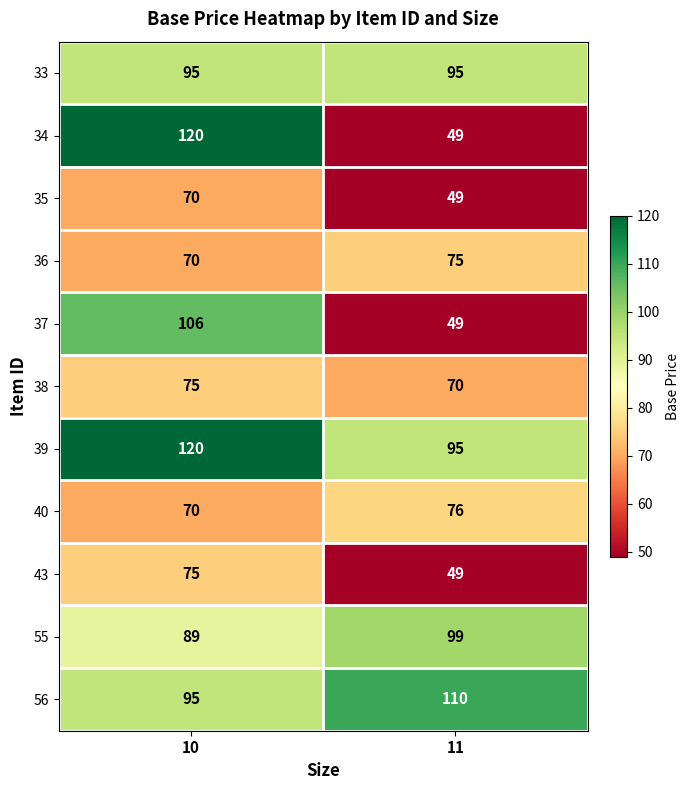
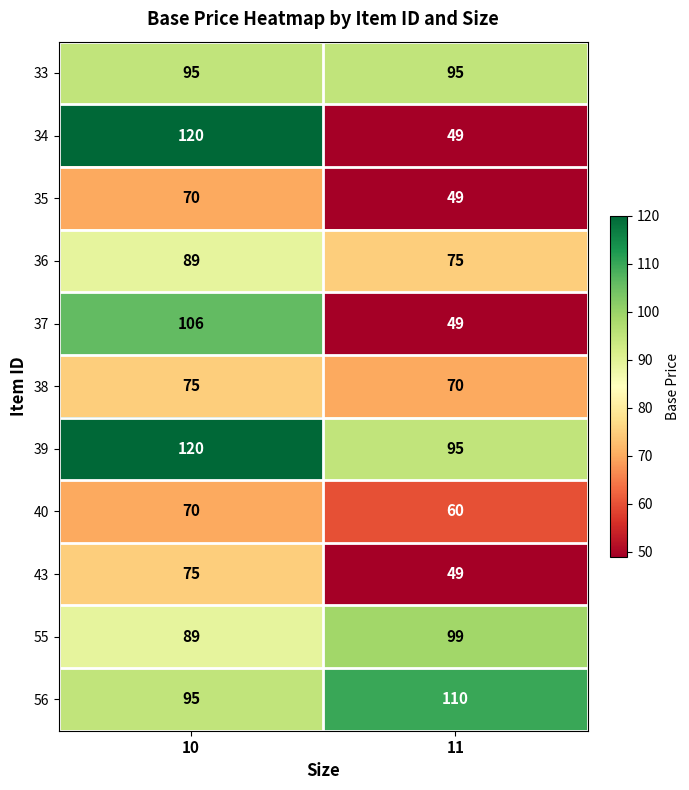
36, 10: 70 -> 89
40, 11: 76 -> 60
